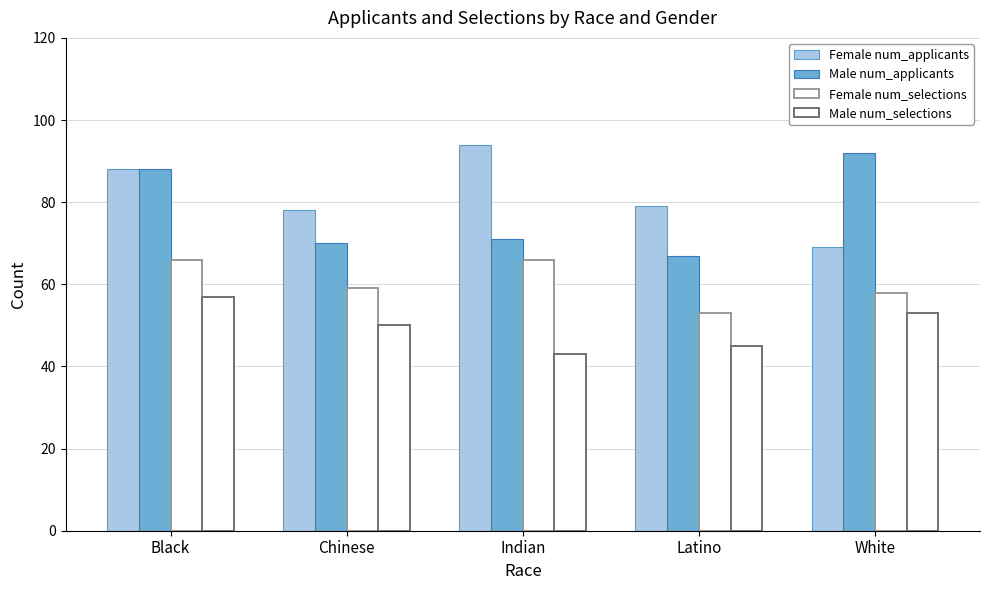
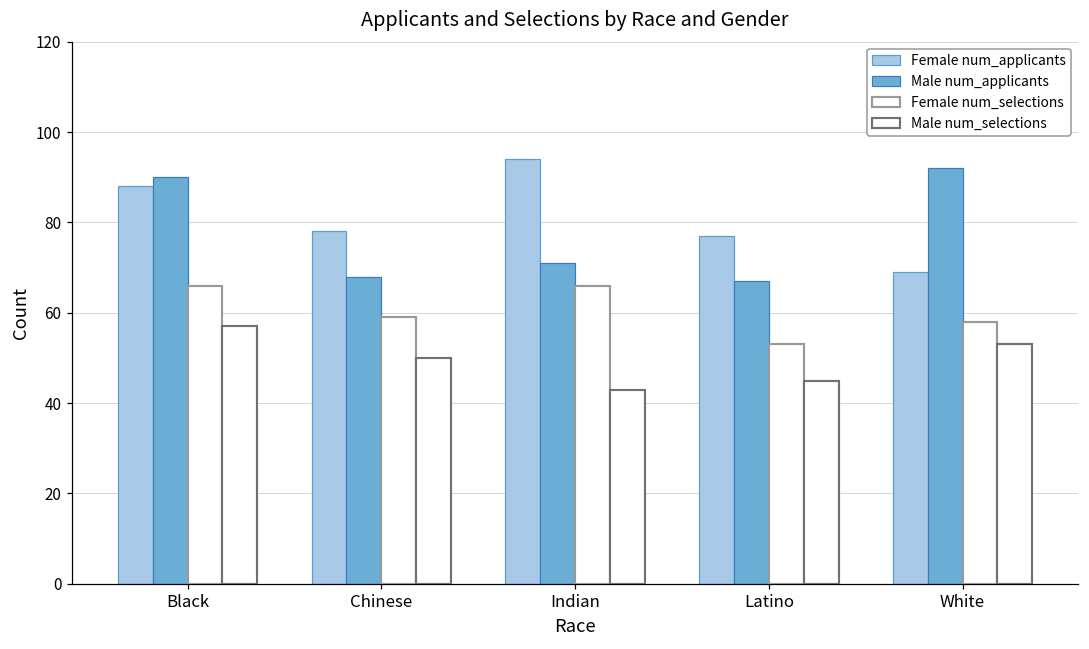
Male num_applicants, Black: 88 -> 90
Male num_applicants, Chinese: 70 -> 68
Female num_applicants, Latino: 79 -> 77
